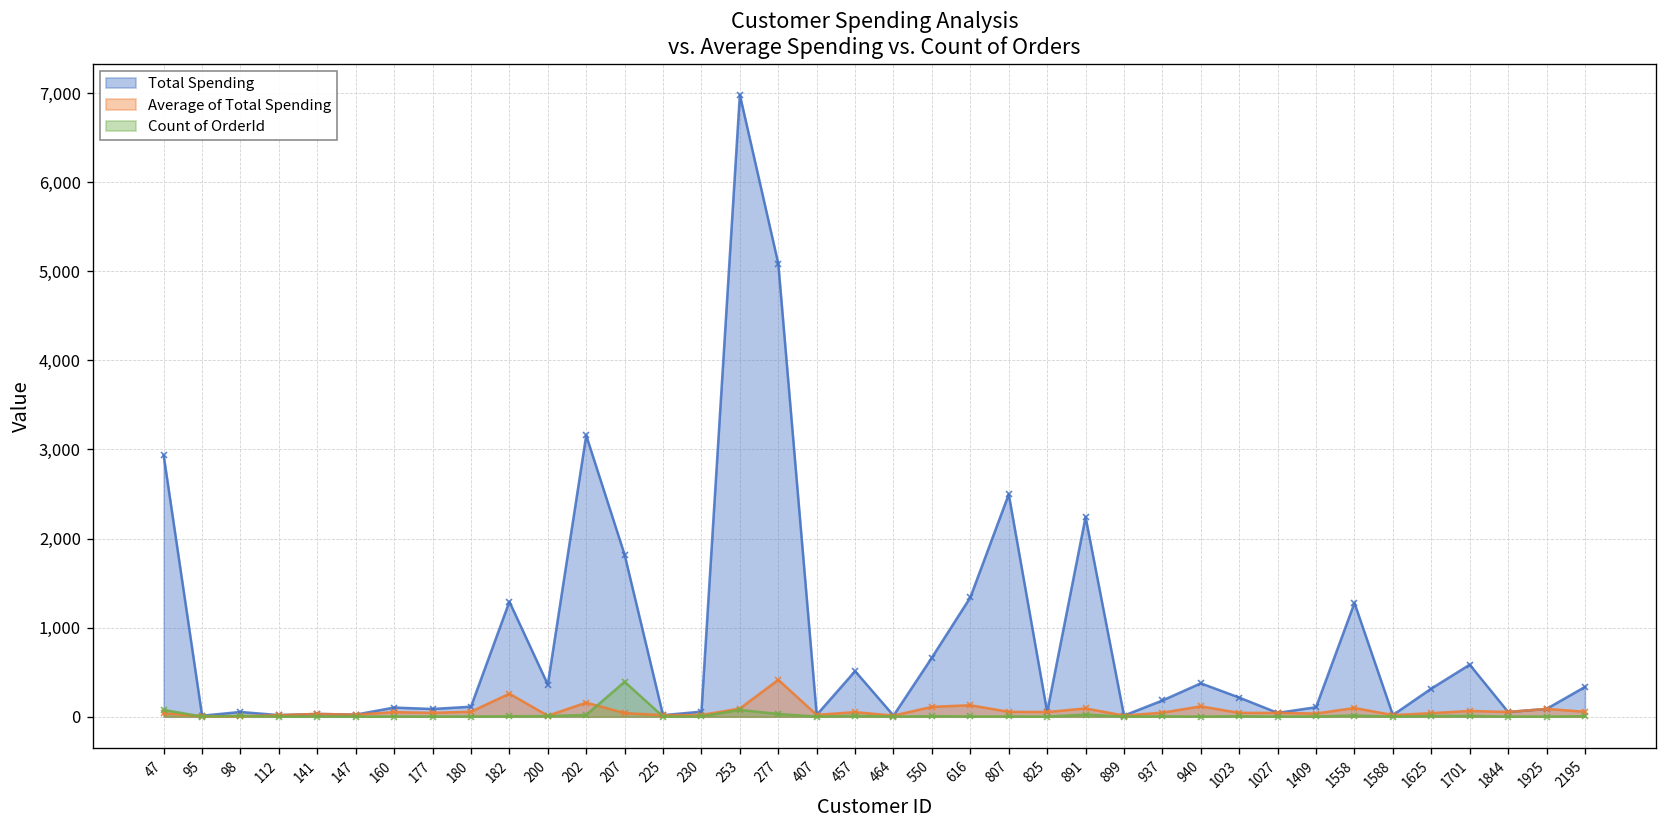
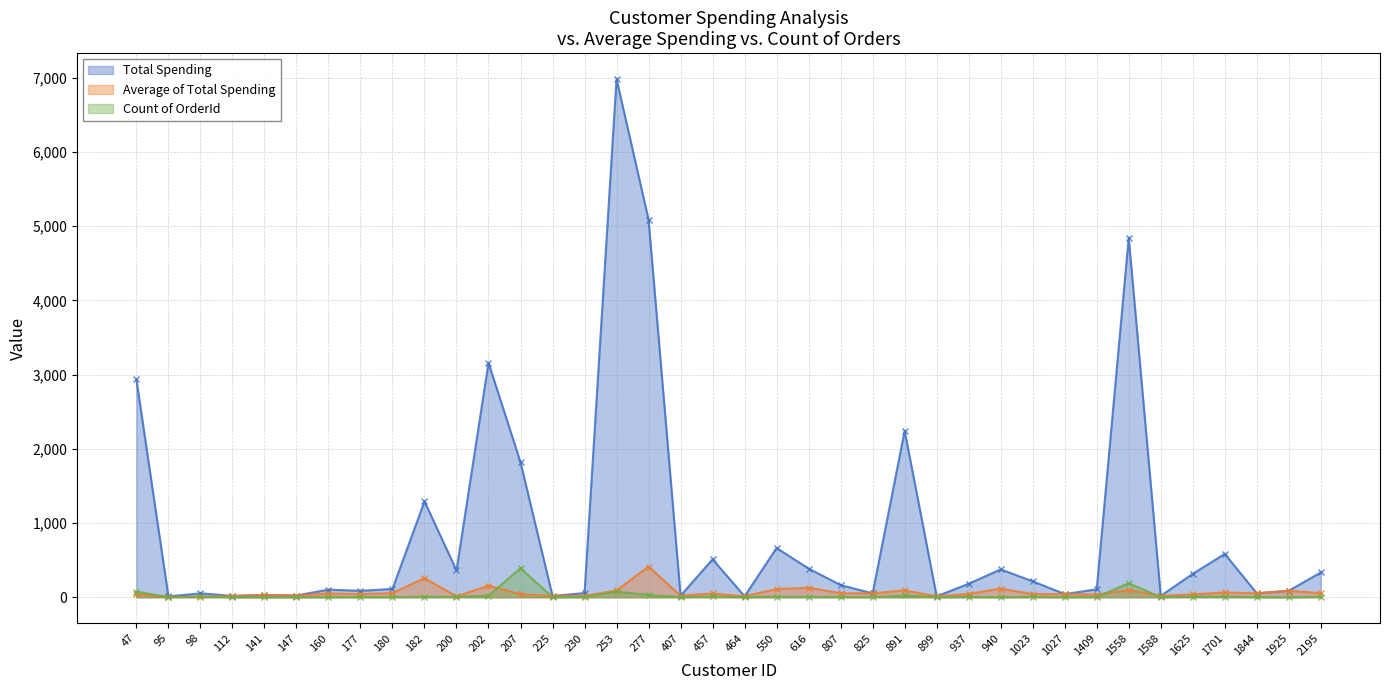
Total Spending, 616: 1,300 -> 400
Total Spending, 807: 2,500 -> 200
Total Spending, 1558: 1,300 -> 4,800
Count of OrderId, 1558: 0 -> 200
